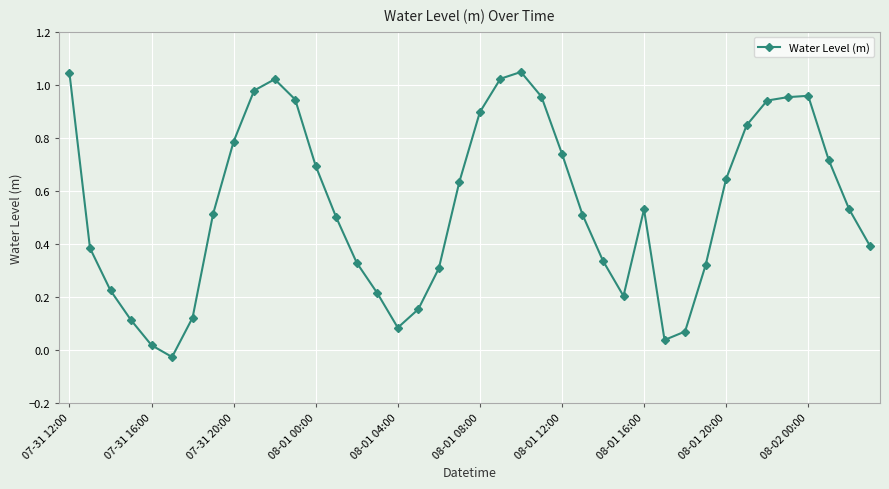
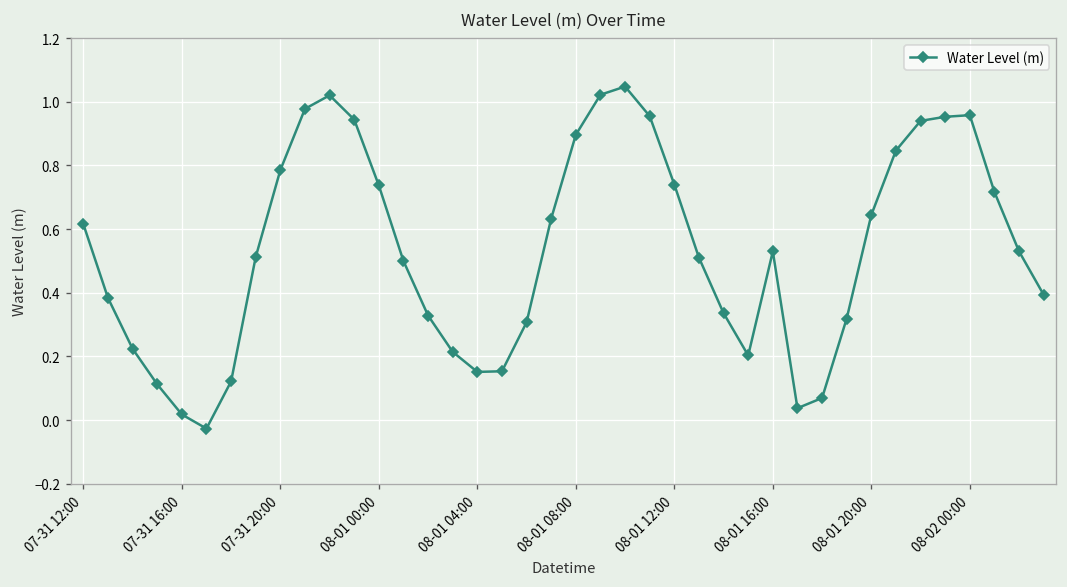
07-31 12:00: 1.04 -> 0.62
08-01 00:00: 0.69 -> 0.74
08-01 04:00: 0.08 -> 0.15
